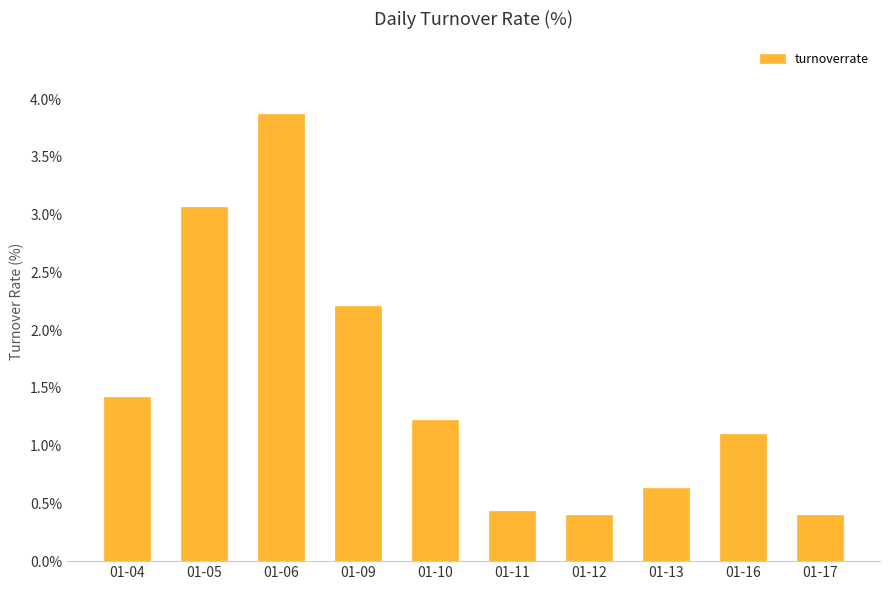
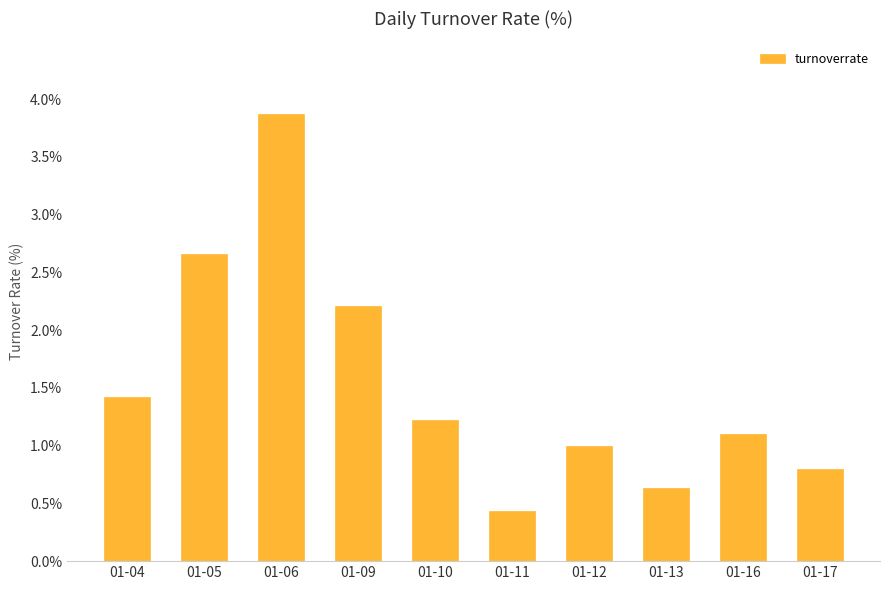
01-05: 3.07% -> 2.66%
01-12: 0.4% -> 1.0%
01-17: 0.4% -> 0.8%
